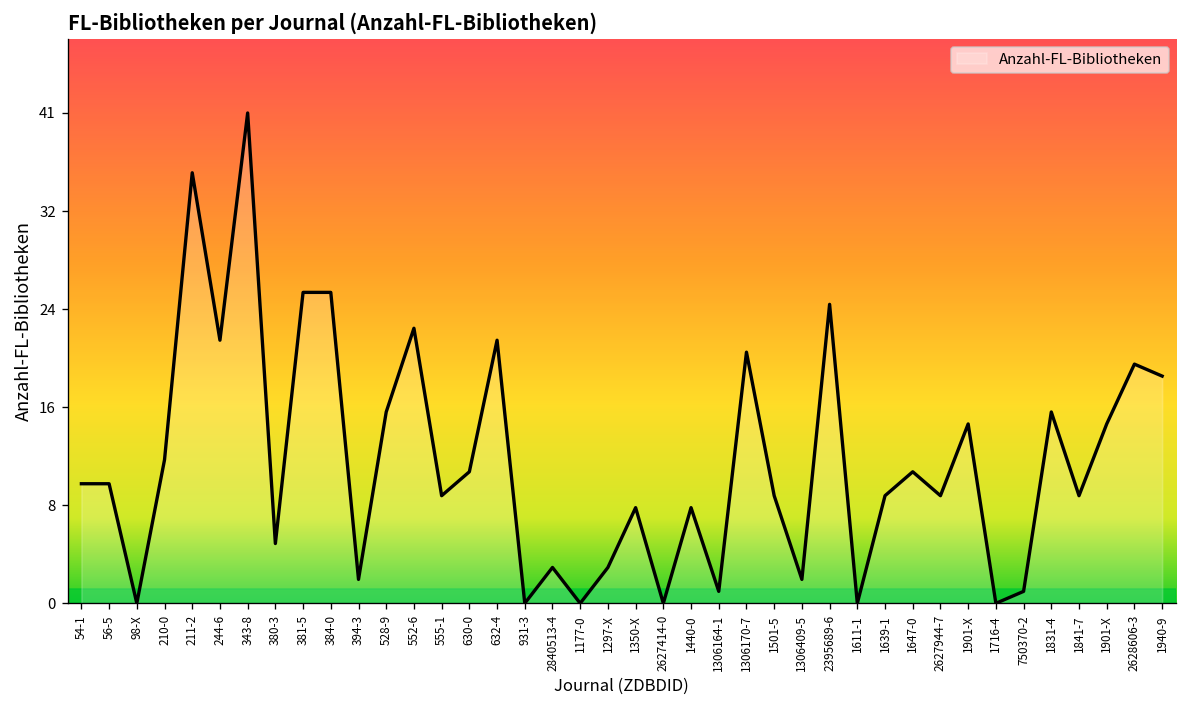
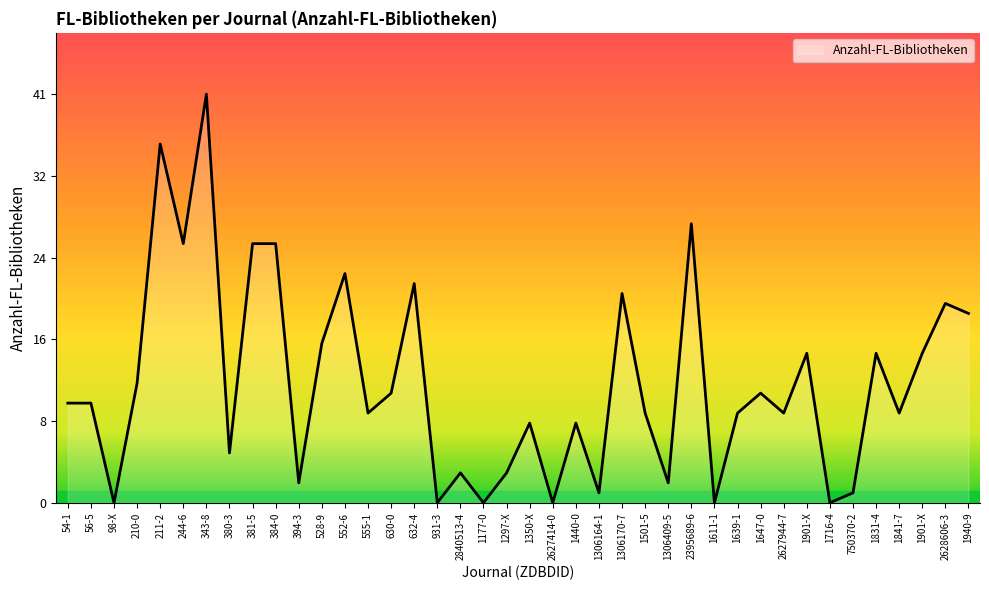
244-6: 22 -> 26
2395689-6: 25 -> 28
1831-4: 16 -> 15
